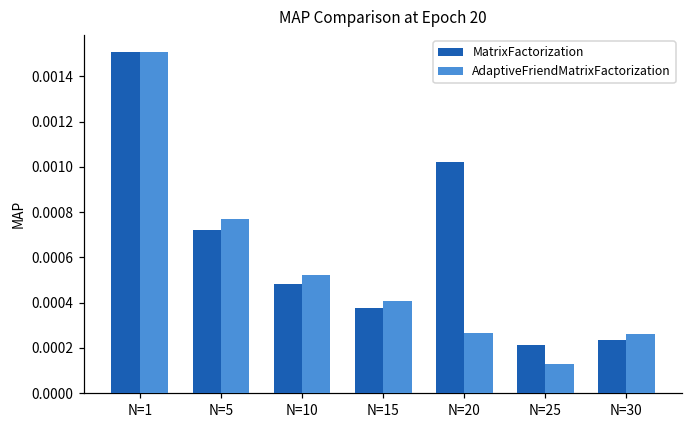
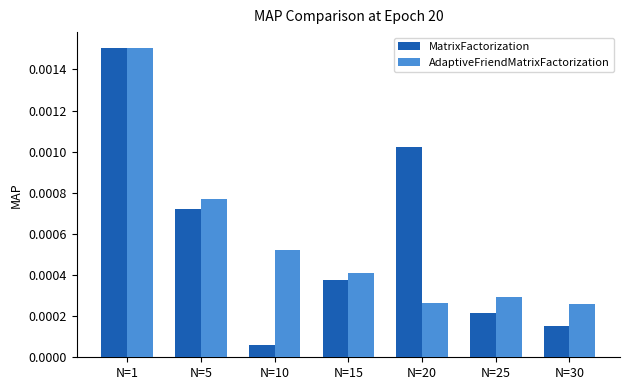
MatrixFactorization, N=10: 0.00048 -> 0.00006
AdaptiveFriendMatrixFactorization, N=25: 0.00013 -> 0.00029
MatrixFactorization, N=30: 0.00024 -> 0.00015
